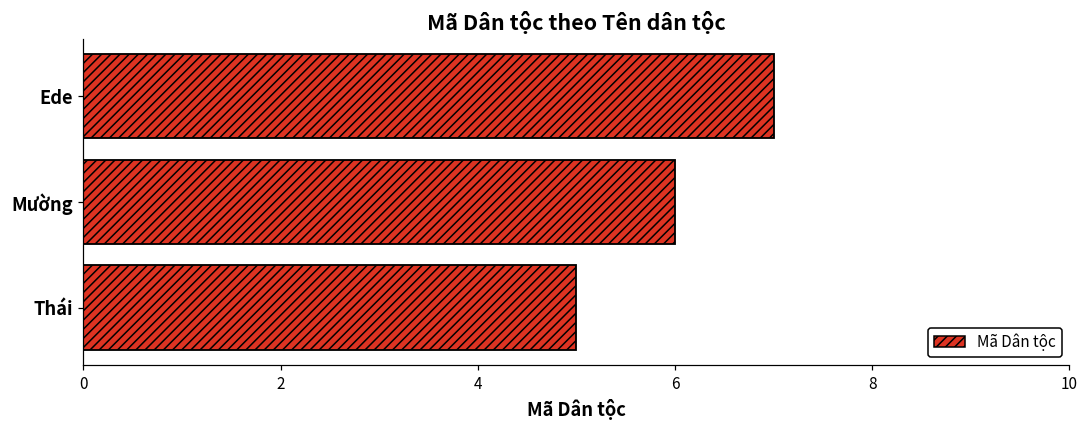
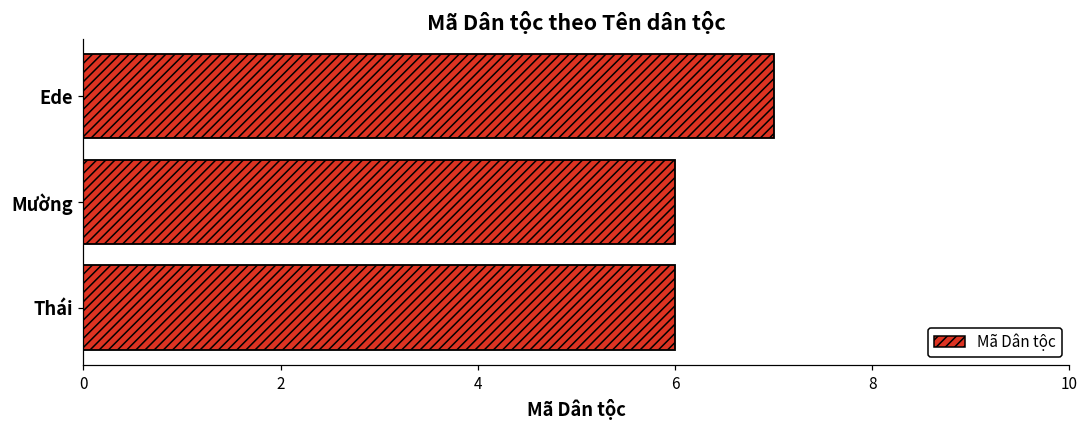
Thái: 5 -> 6
